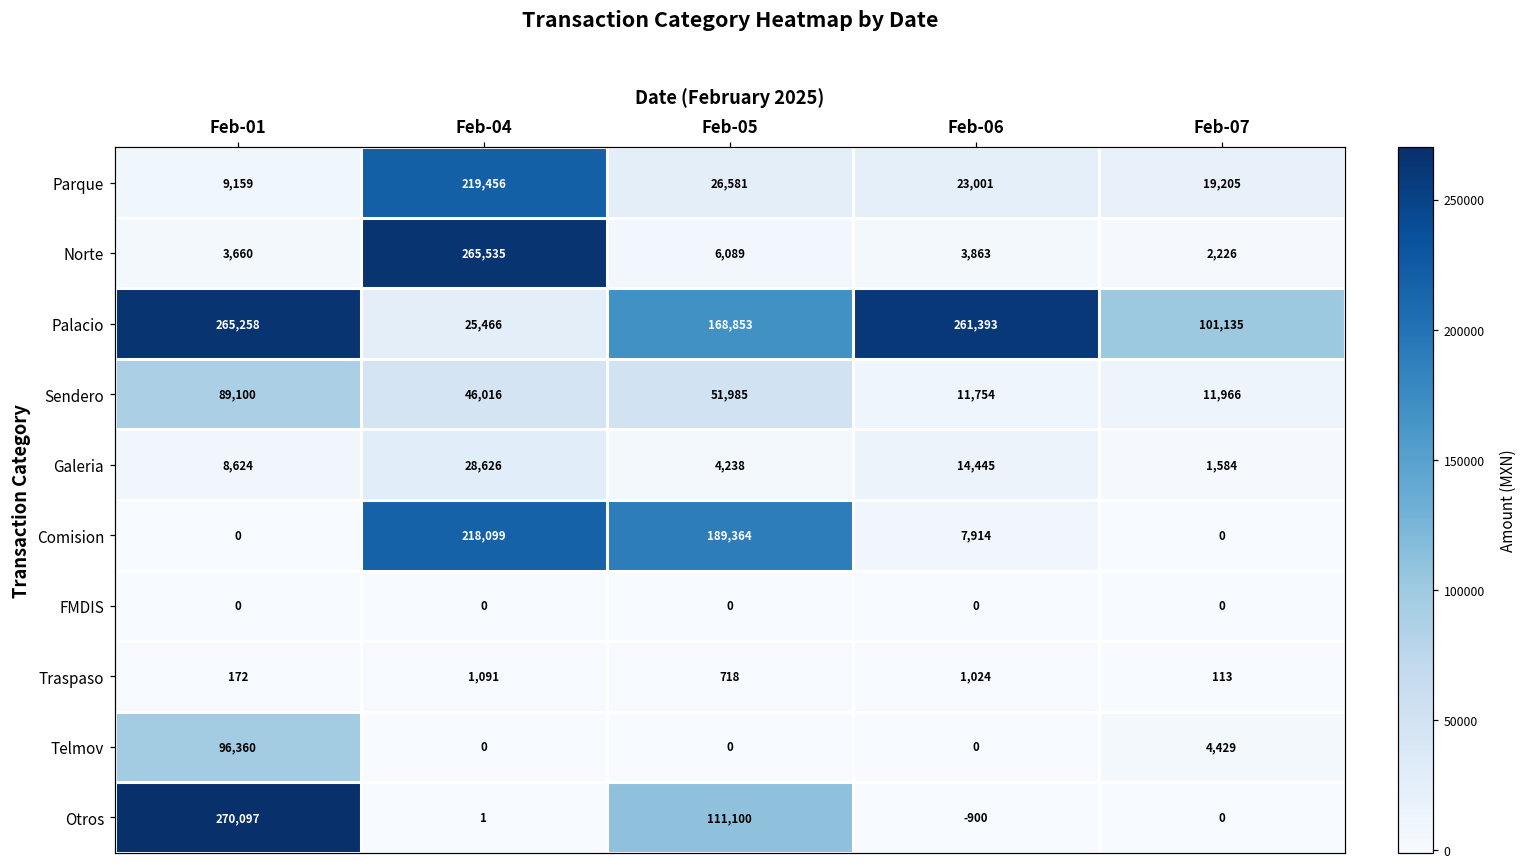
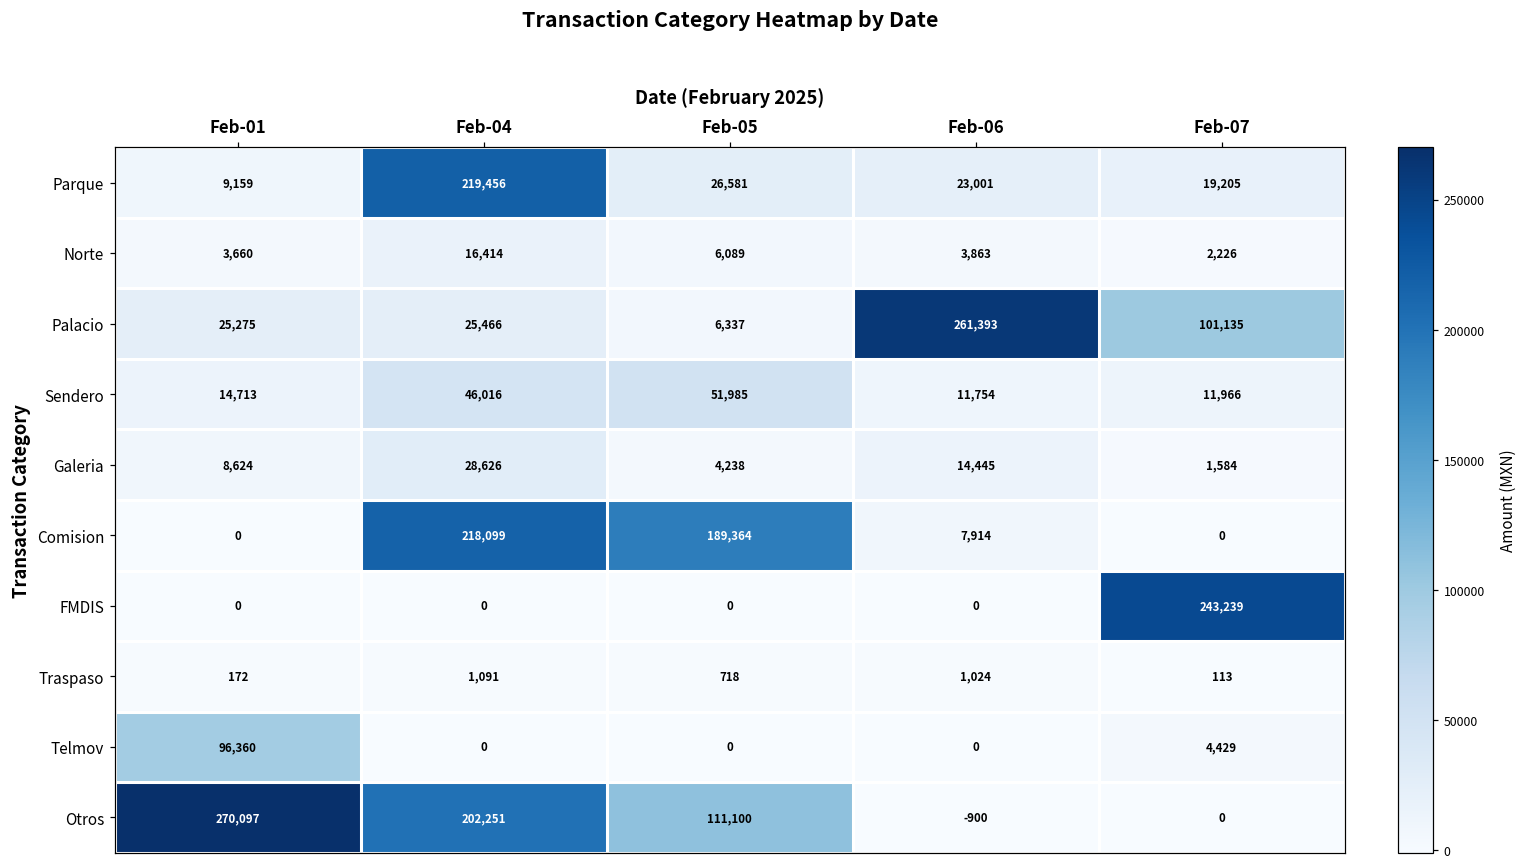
Norte, Feb-04: 265,535 -> 16,414
Palacio, Feb-01: 265,258 -> 25,275
Palacio, Feb-05: 168,853 -> 6,337
Sendero, Feb-01: 89,100 -> 14,713
FMDIS, Feb-07: 0 -> 243,239
Otros, Feb-04: 1 -> 202,251
